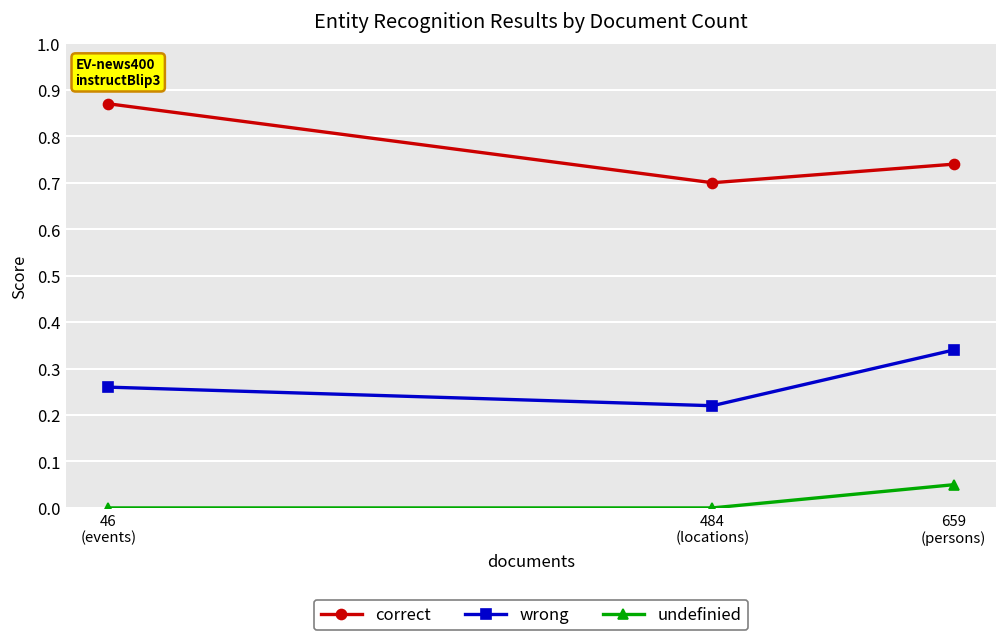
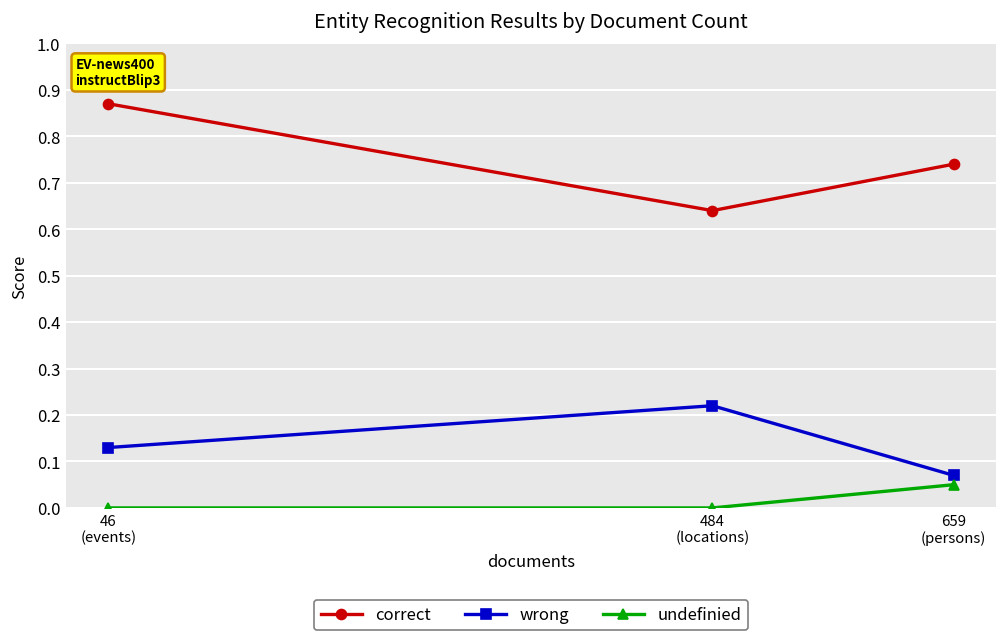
wrong, 46 (events): 0.26 -> 0.13
correct, 484 (locations): 0.70 -> 0.64
wrong, 659 (persons): 0.34 -> 0.07
